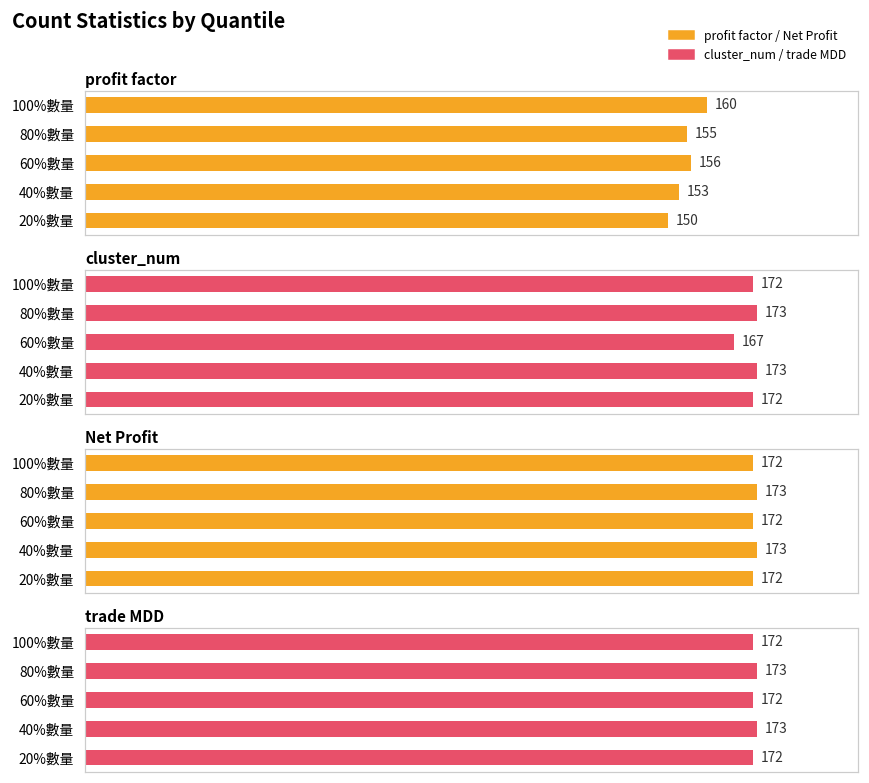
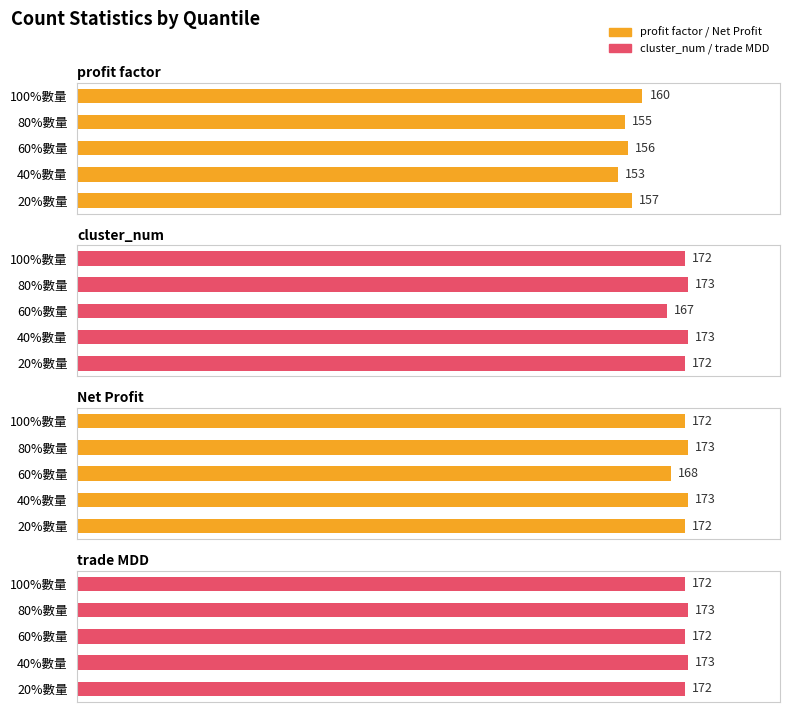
profit factor, 20%數量: 150 -> 157
Net Profit, 60%數量: 172 -> 168
